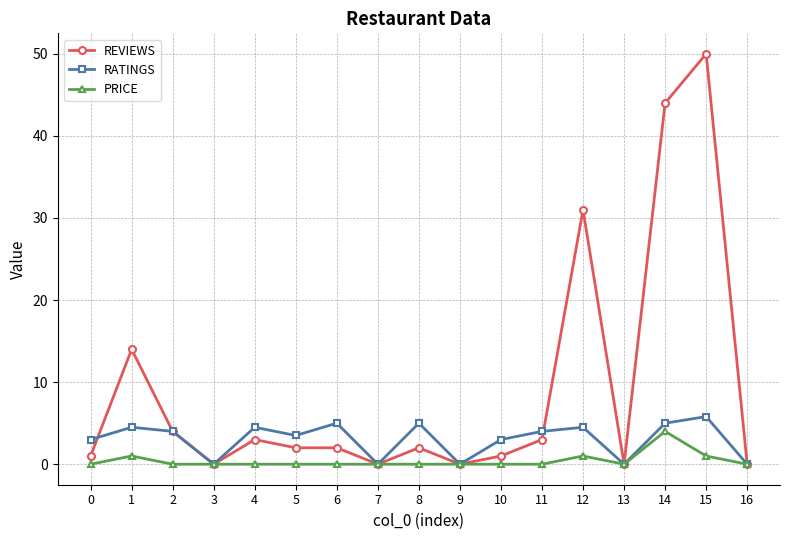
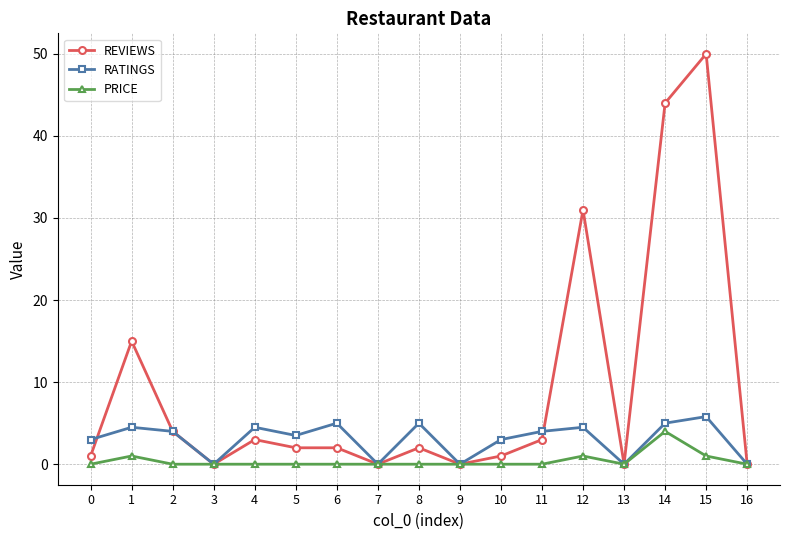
REVIEWS, 1: 14 -> 15
